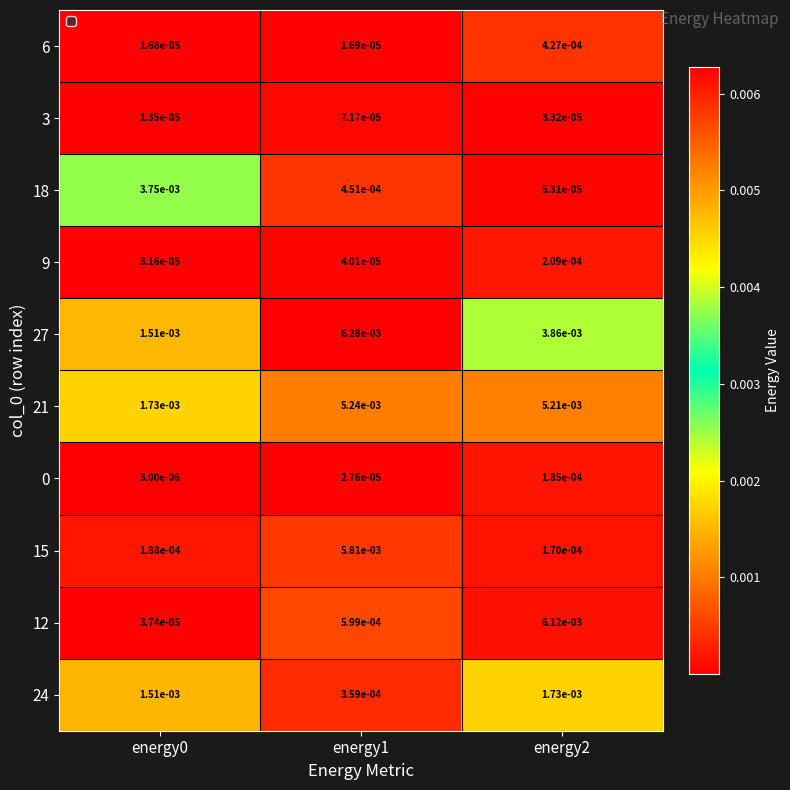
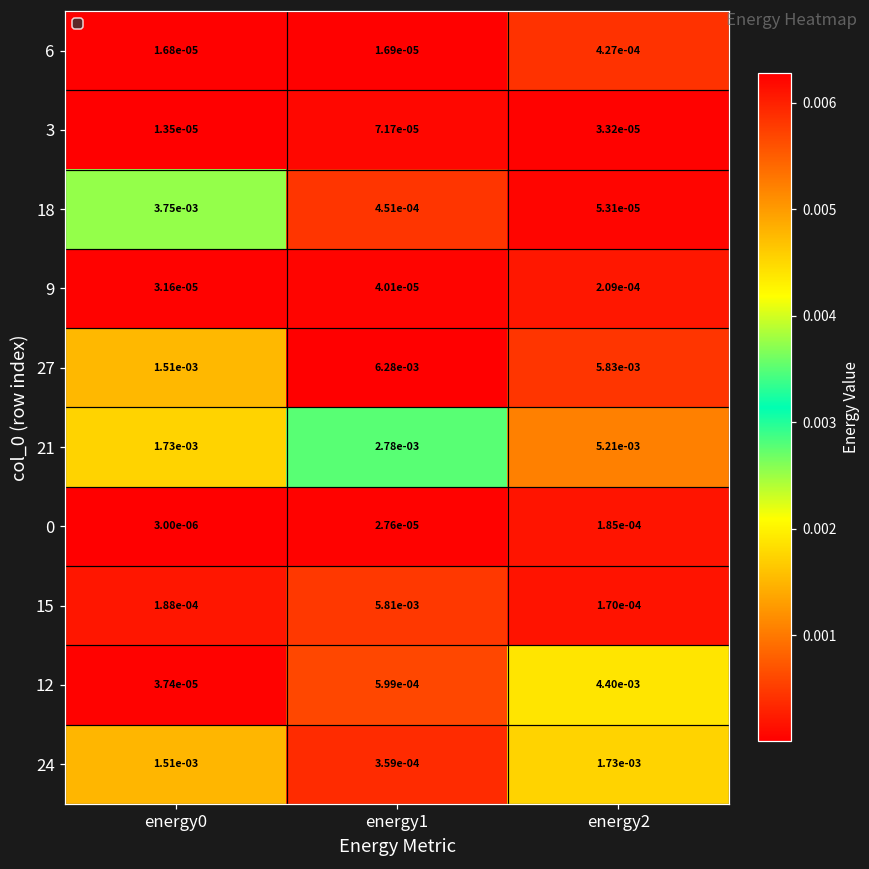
27, energy2: 3.86e-03 -> 5.83e-03
21, energy1: 5.24e-03 -> 2.78e-03
12, energy2: 6.12e-03 -> 4.40e-03
